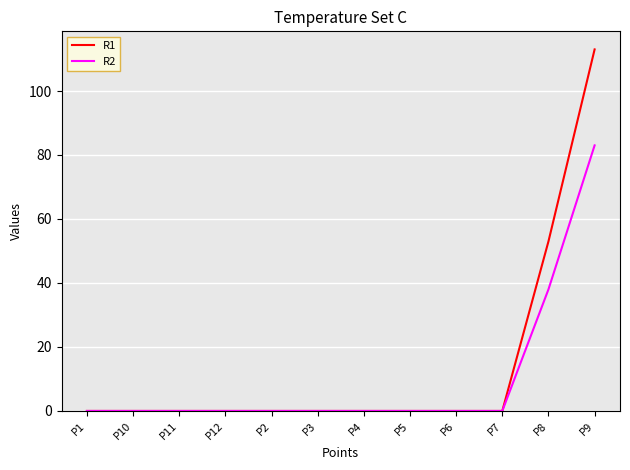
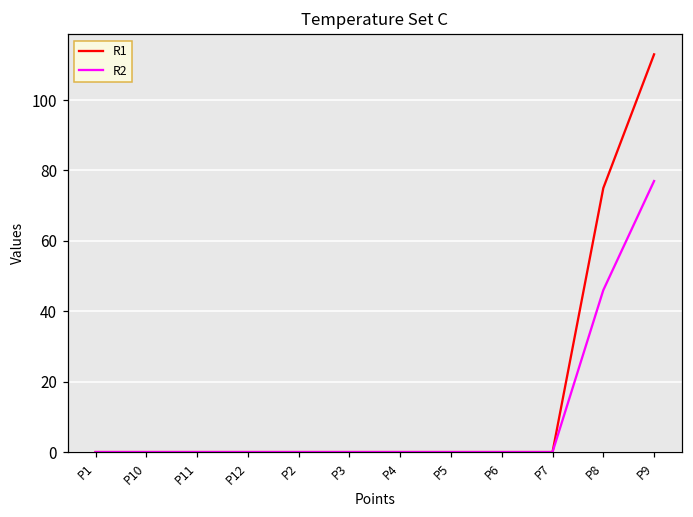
R1, P8: 53 -> 75
R2, P8: 38 -> 46
R2, P9: 83 -> 77
